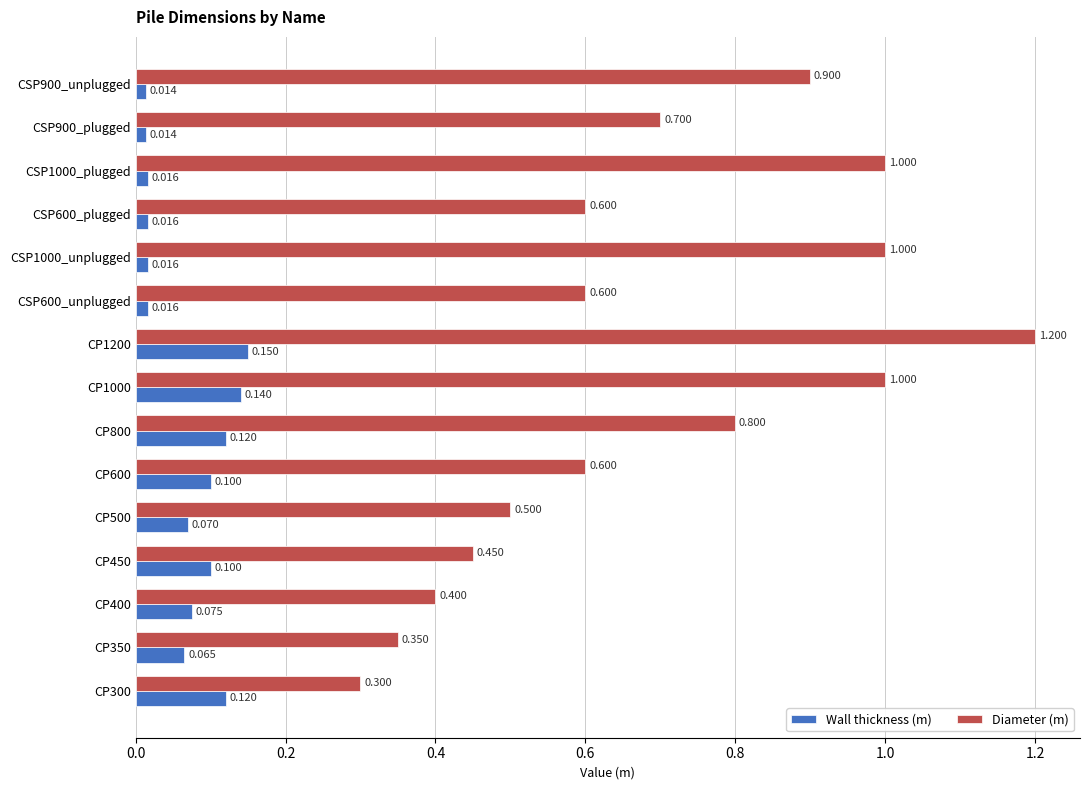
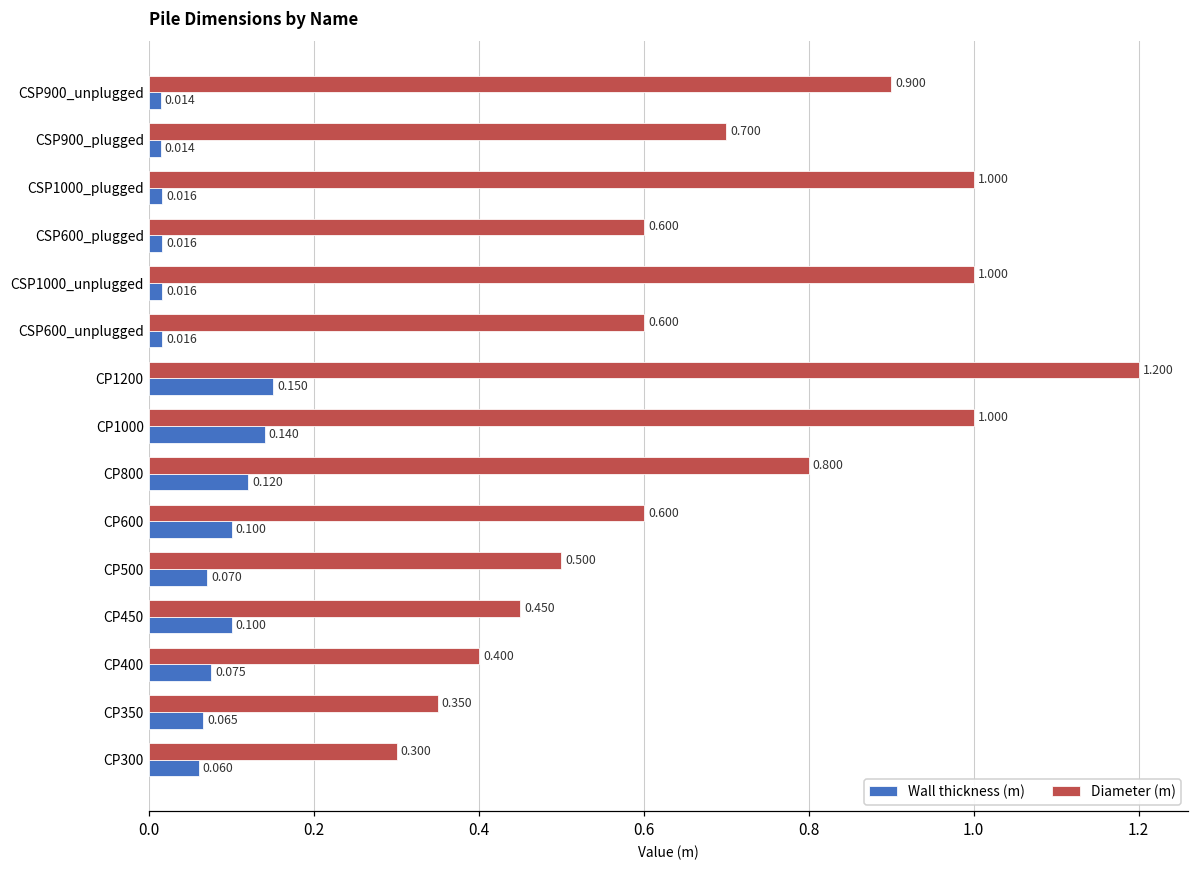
Wall thickness (m), CP300: 0.120 -> 0.060
